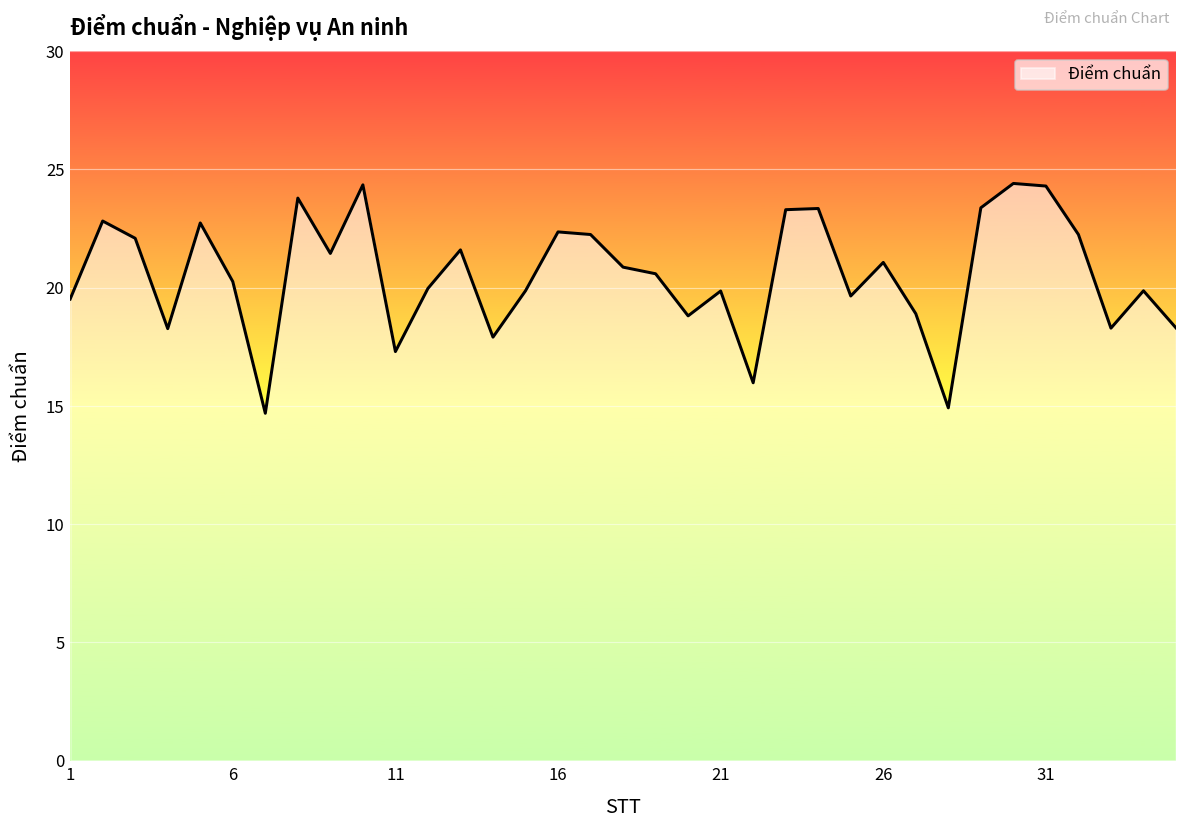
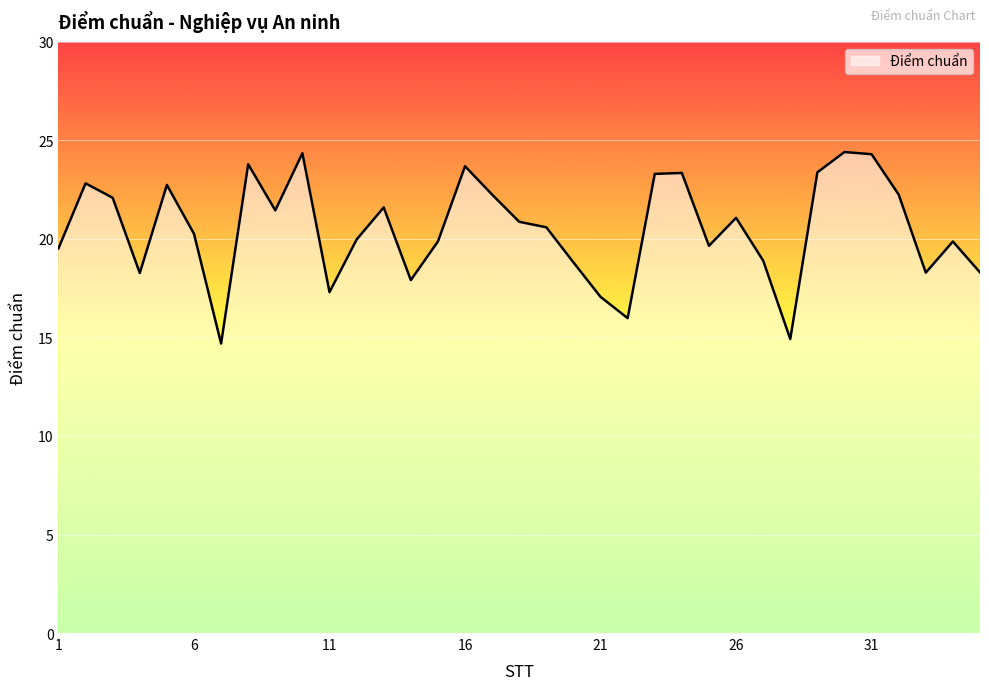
16: 22.4 -> 23.7
21: 19.9 -> 17.1
